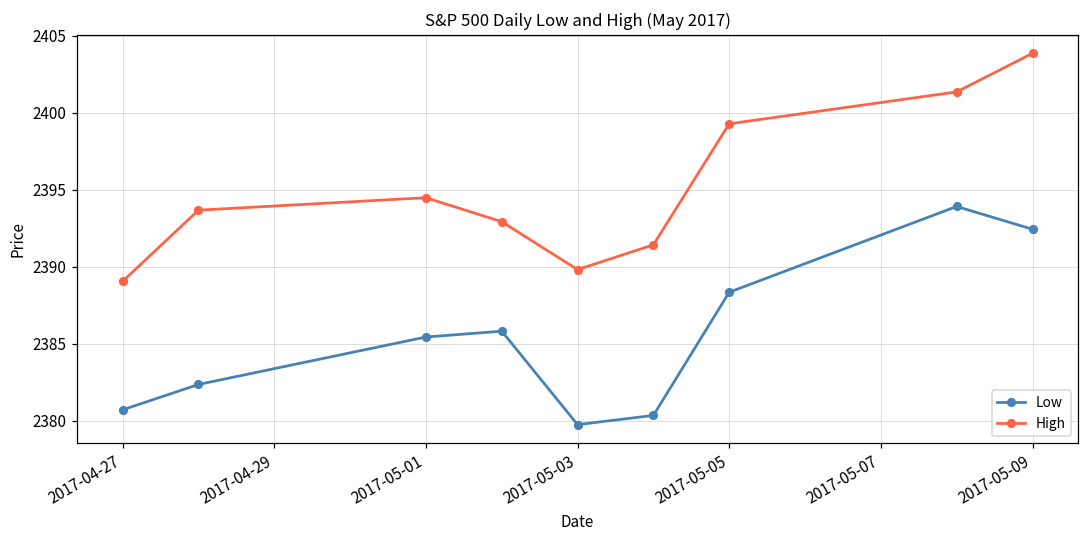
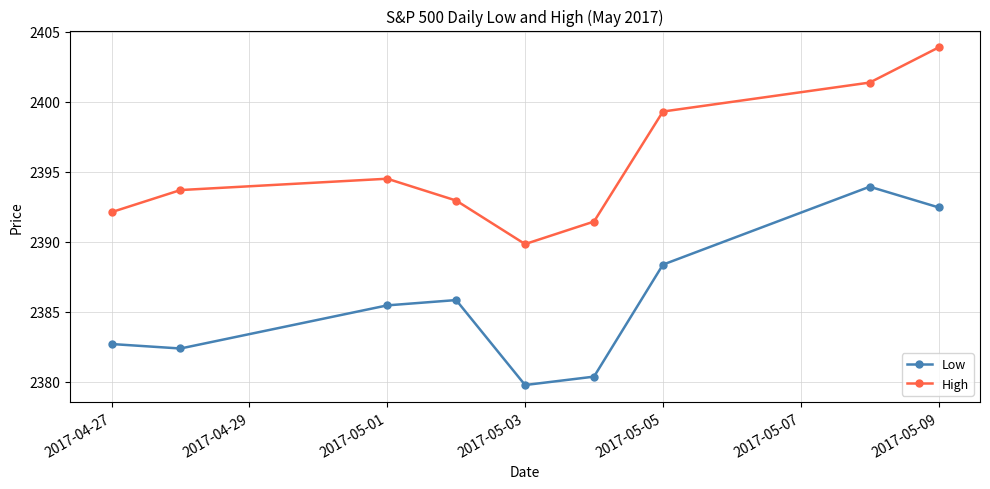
Low, 2017-04-27: 2380.7 -> 2382.7
High, 2017-04-27: 2389.1 -> 2392.1
